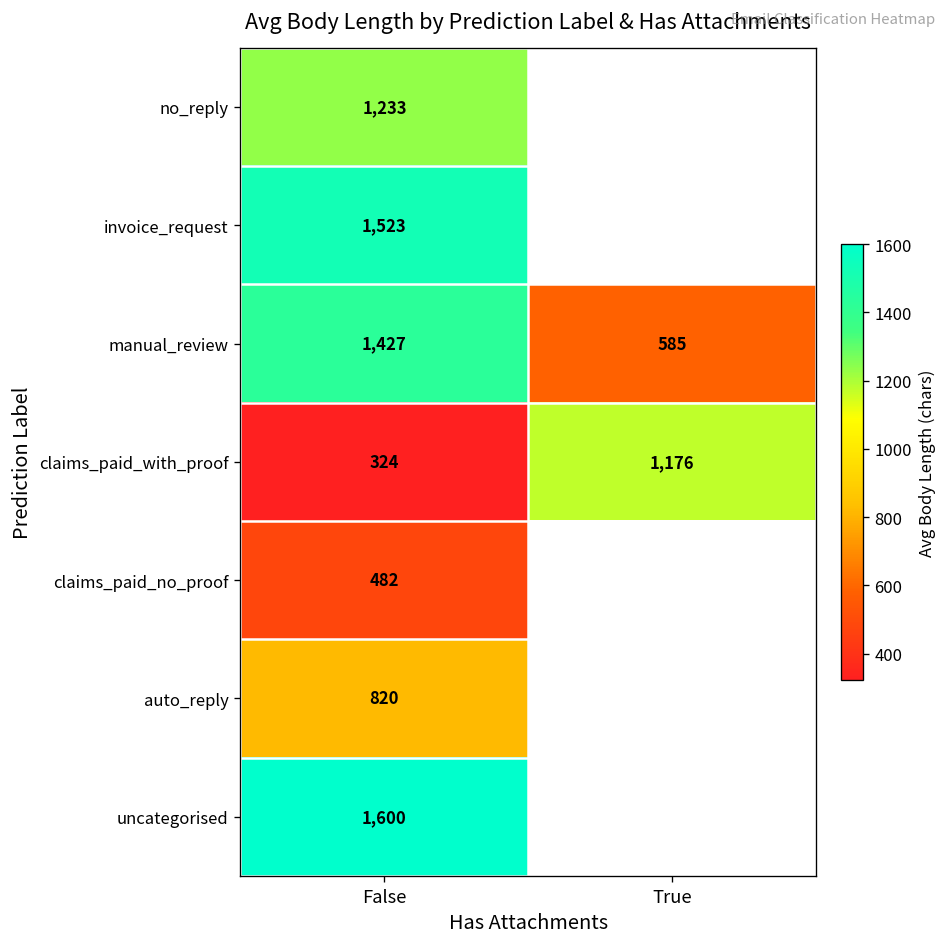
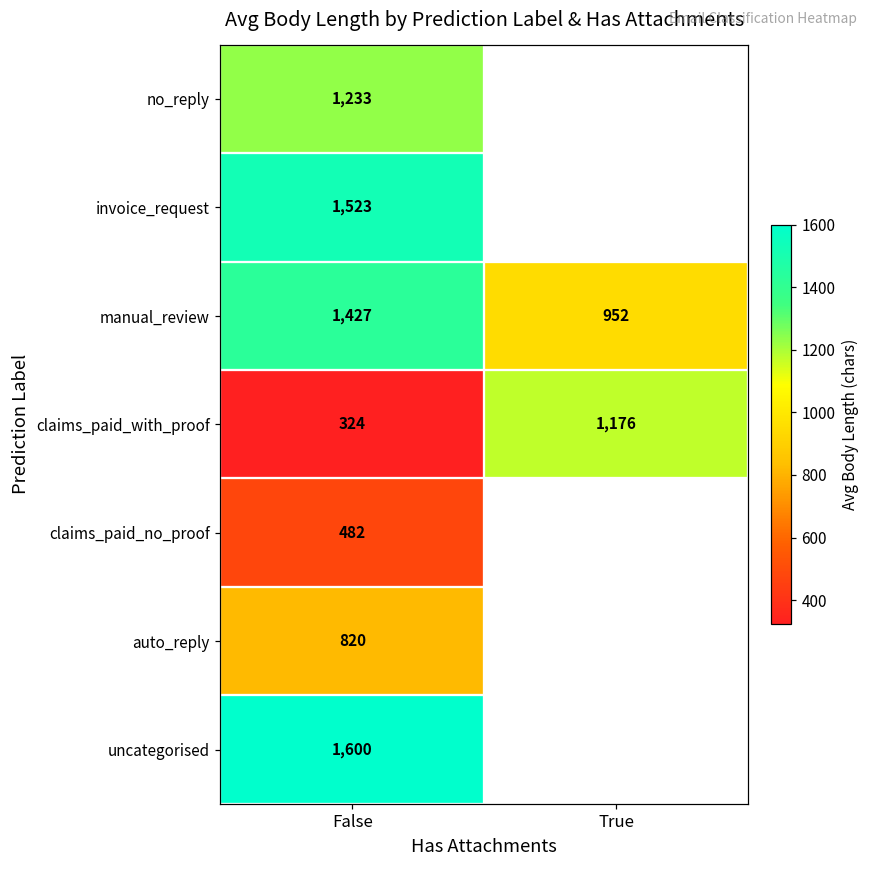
manual_review, True: 585 -> 952
